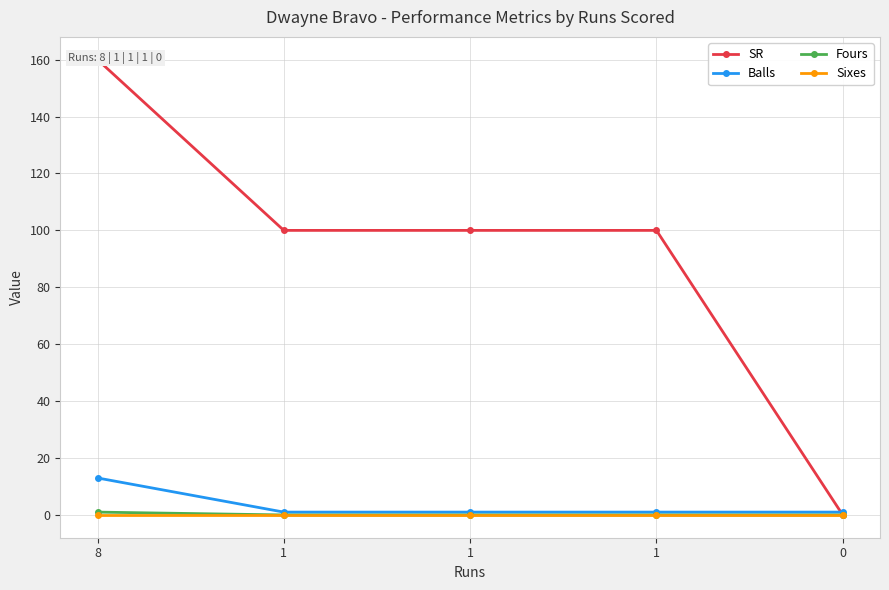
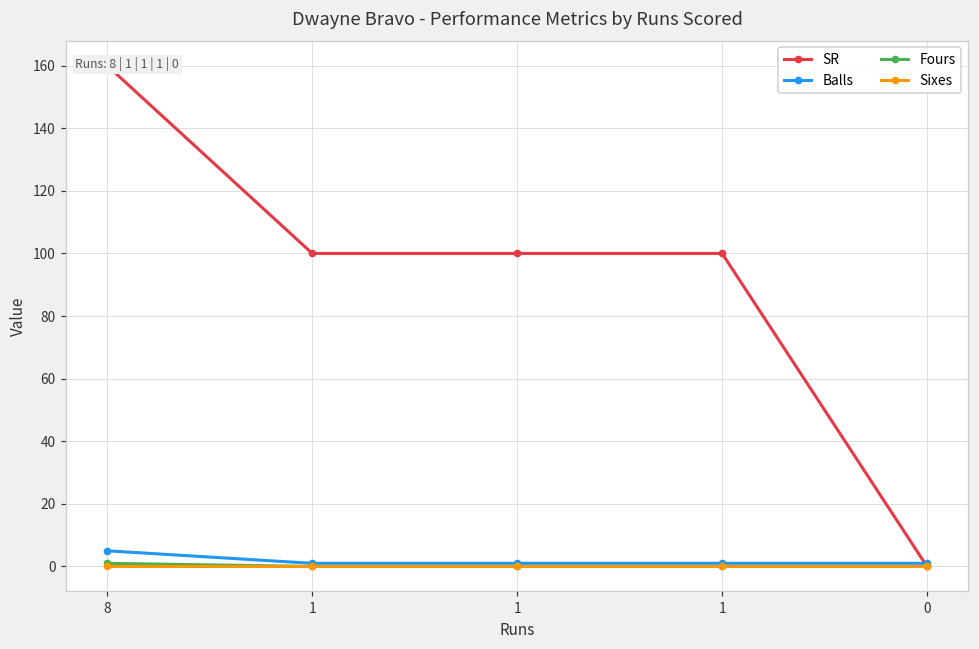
Balls, 8: 13 -> 5
